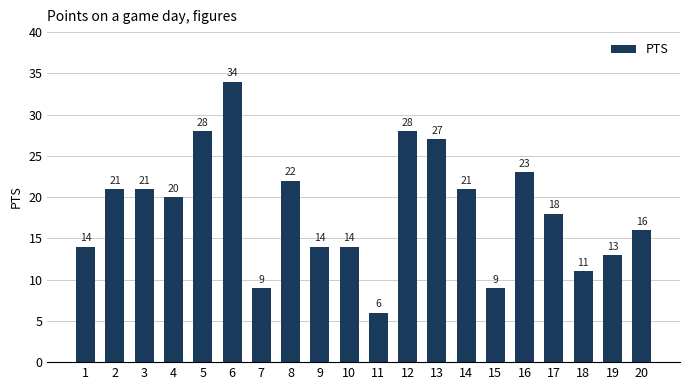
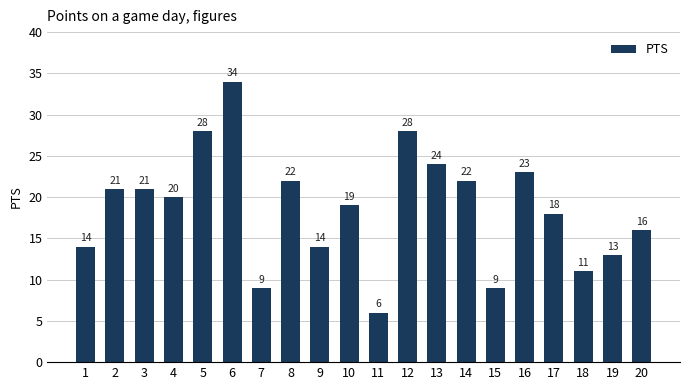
10: 14 -> 19
13: 27 -> 24
14: 21 -> 22
